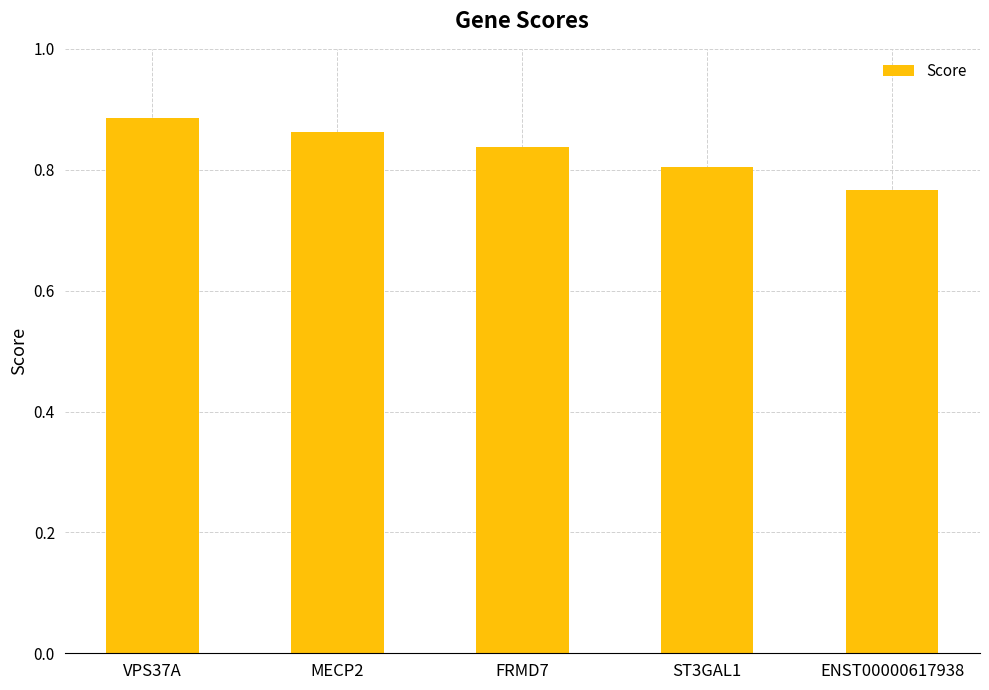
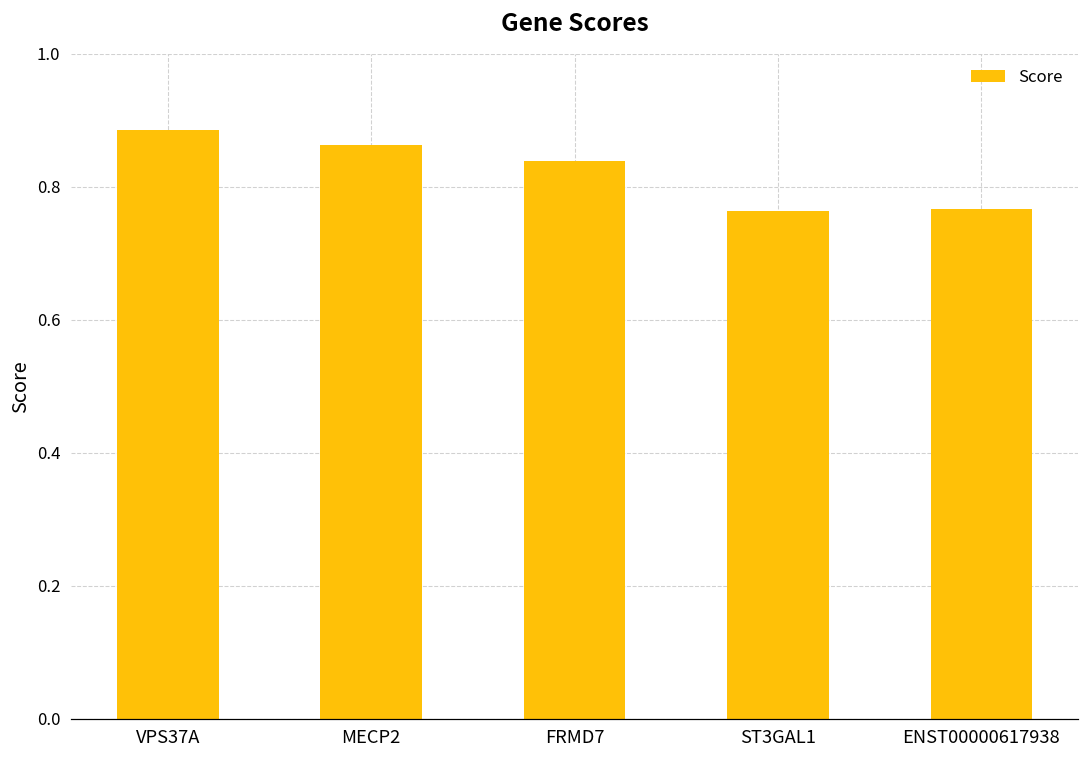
ST3GAL1: 0.80 -> 0.76
